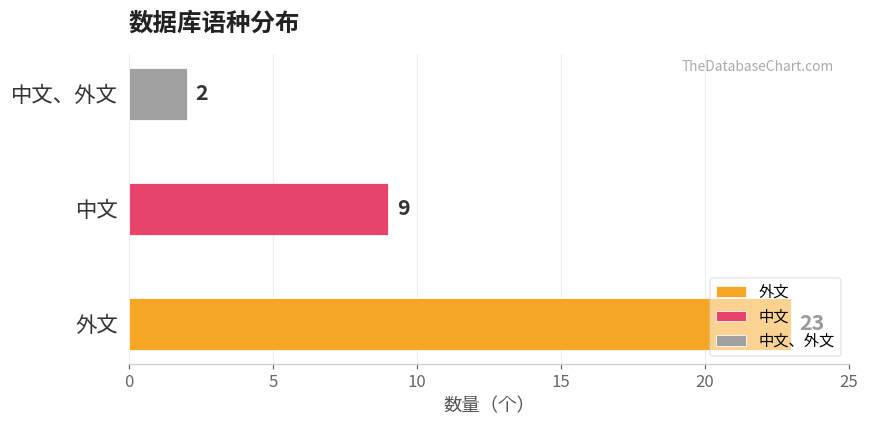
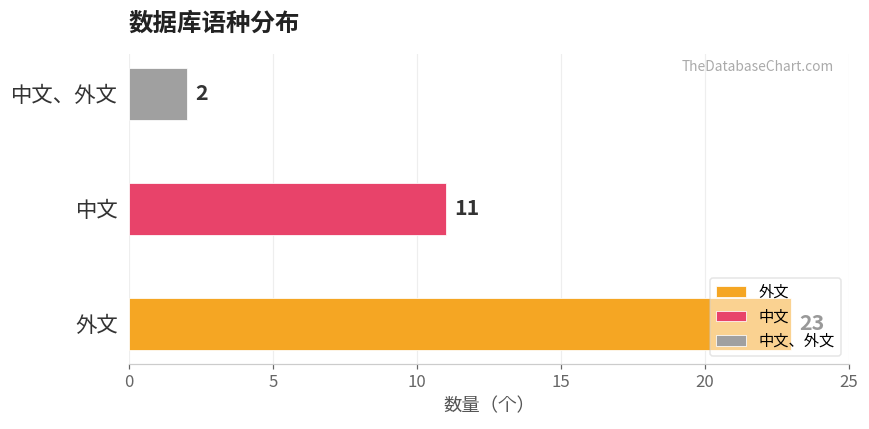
中文: 9 -> 11
